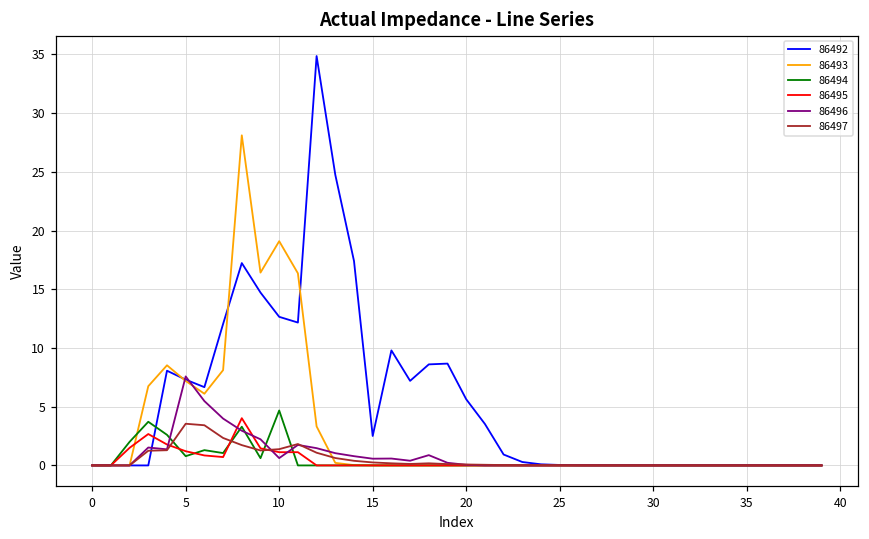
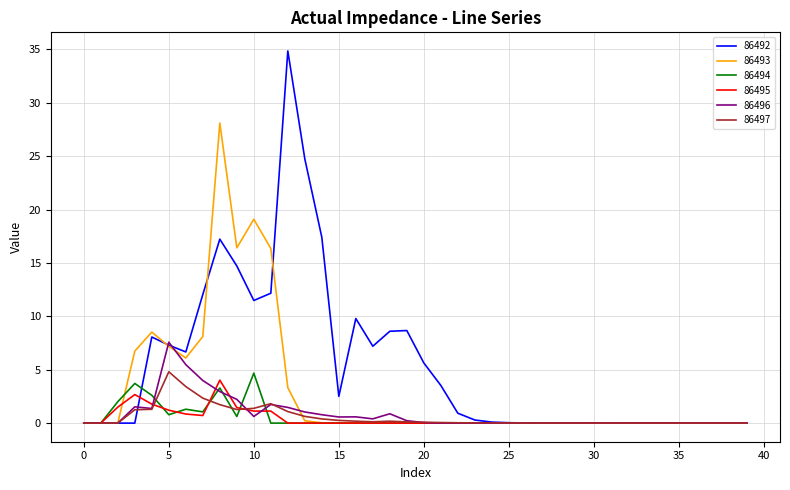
86497, 5: 3.5 -> 4.8
86492, 10: 12.7 -> 11.5
